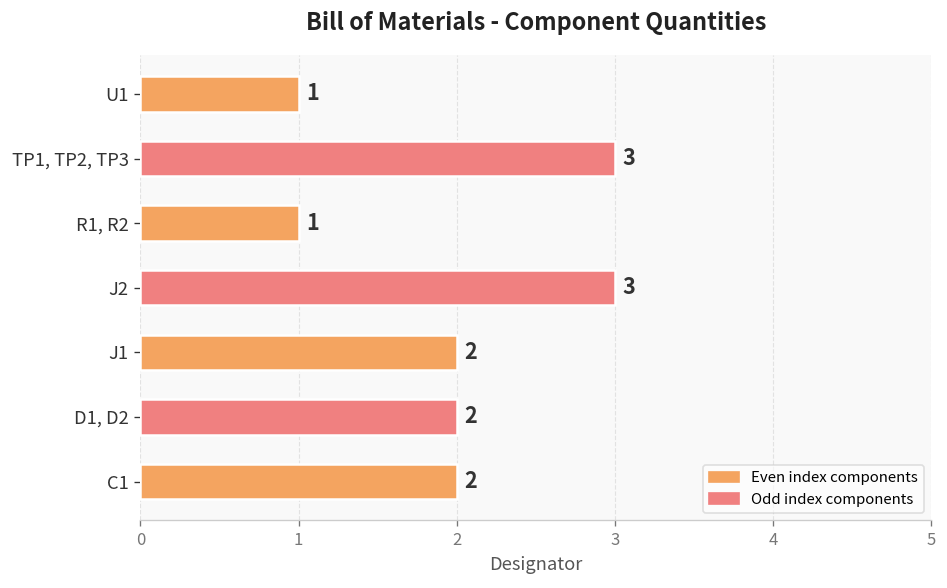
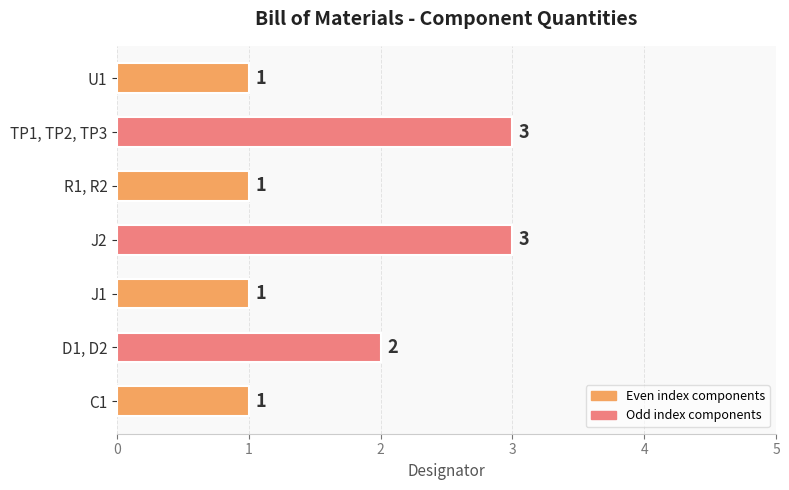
J1: 2 -> 1
C1: 2 -> 1
